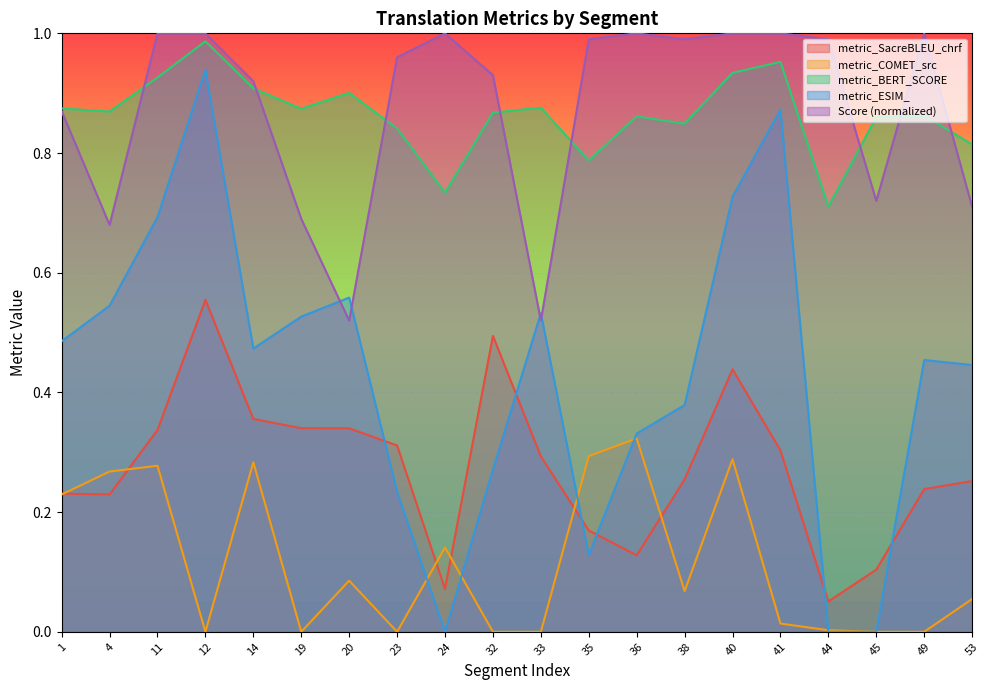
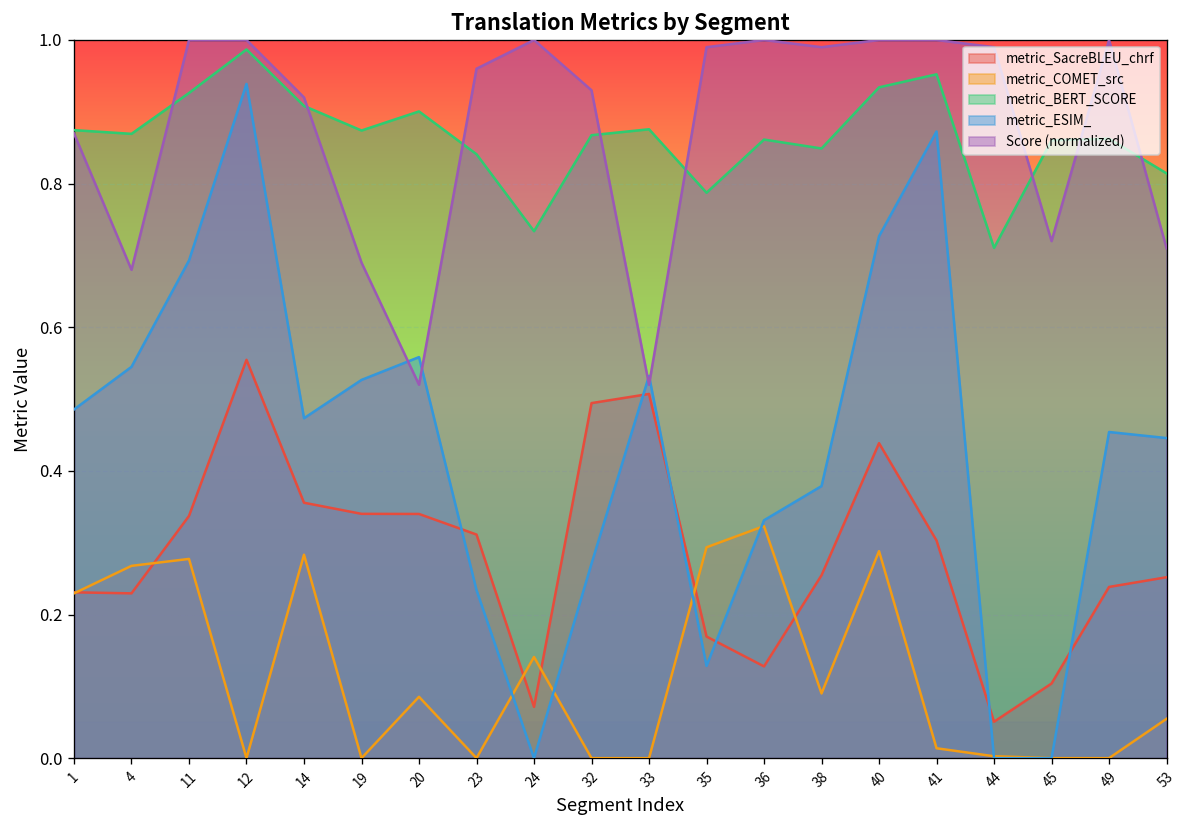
metric_SacreBLEU_chrf, 33: 0.29 -> 0.51
metric_COMET_src, 38: 0.07 -> 0.09
